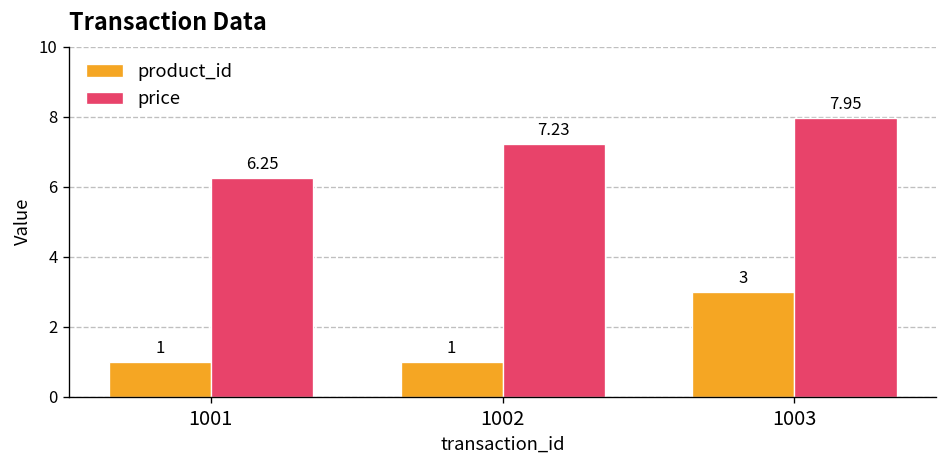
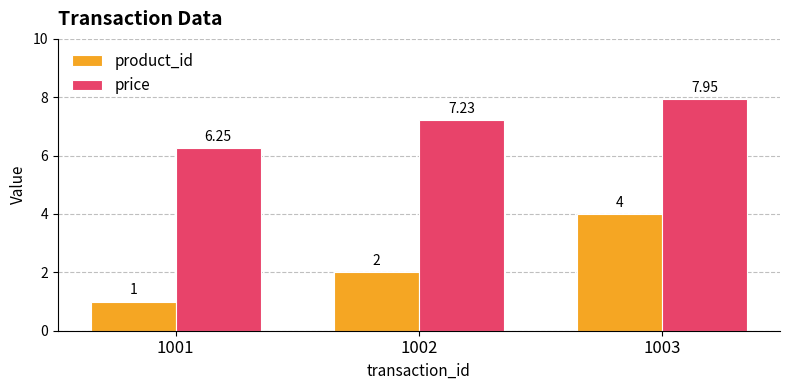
product_id, 1002: 1 -> 2
product_id, 1003: 3 -> 4
